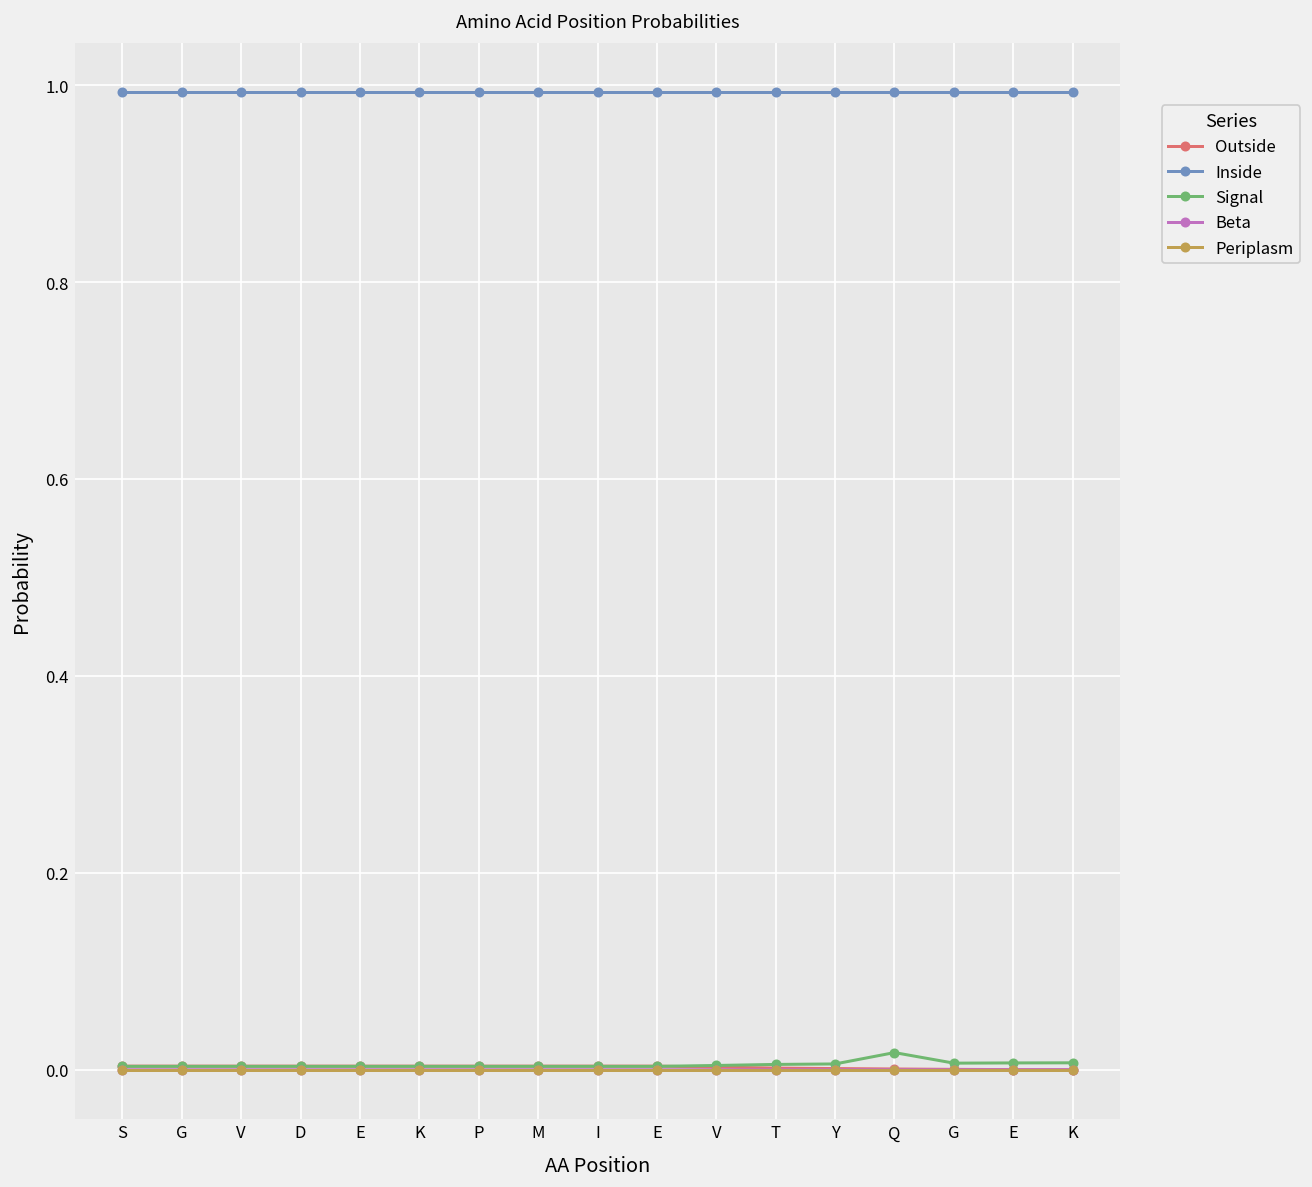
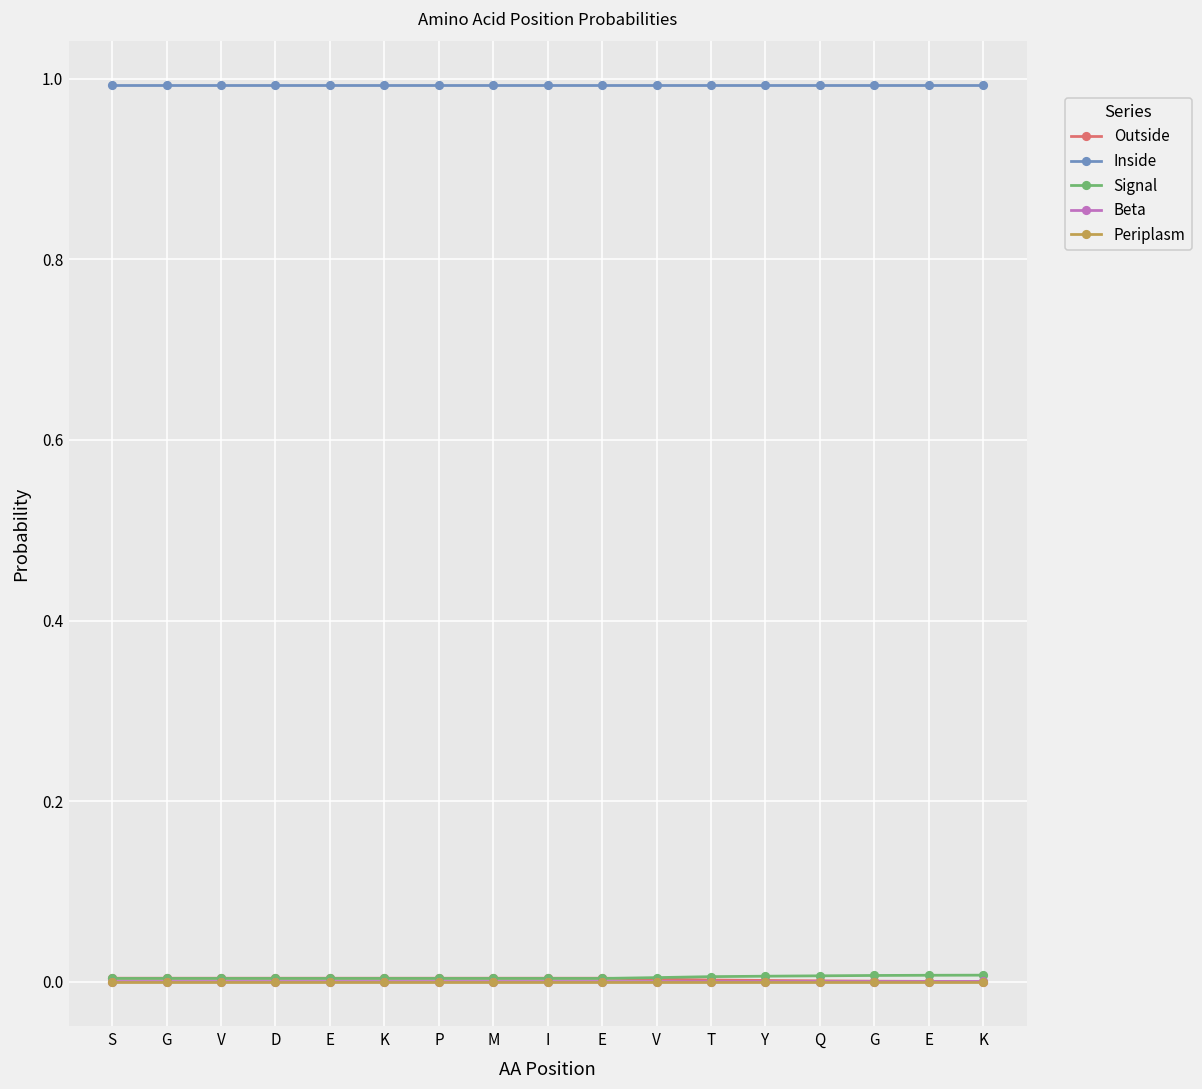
Signal, Q: 0.02 -> 0.01
